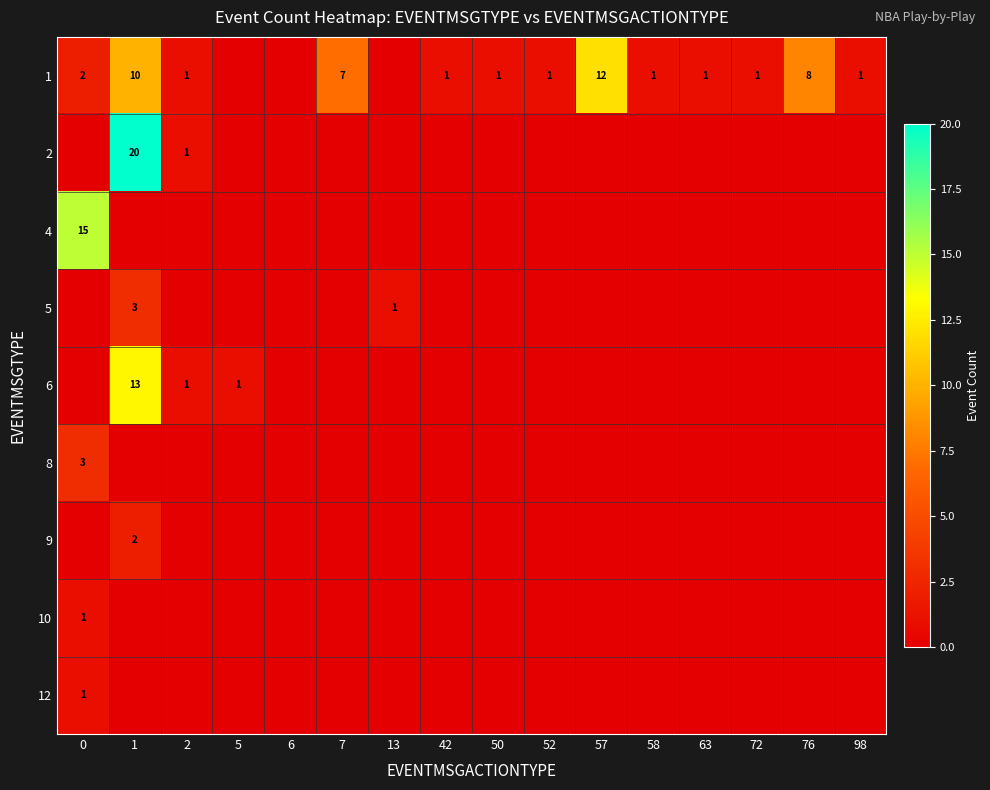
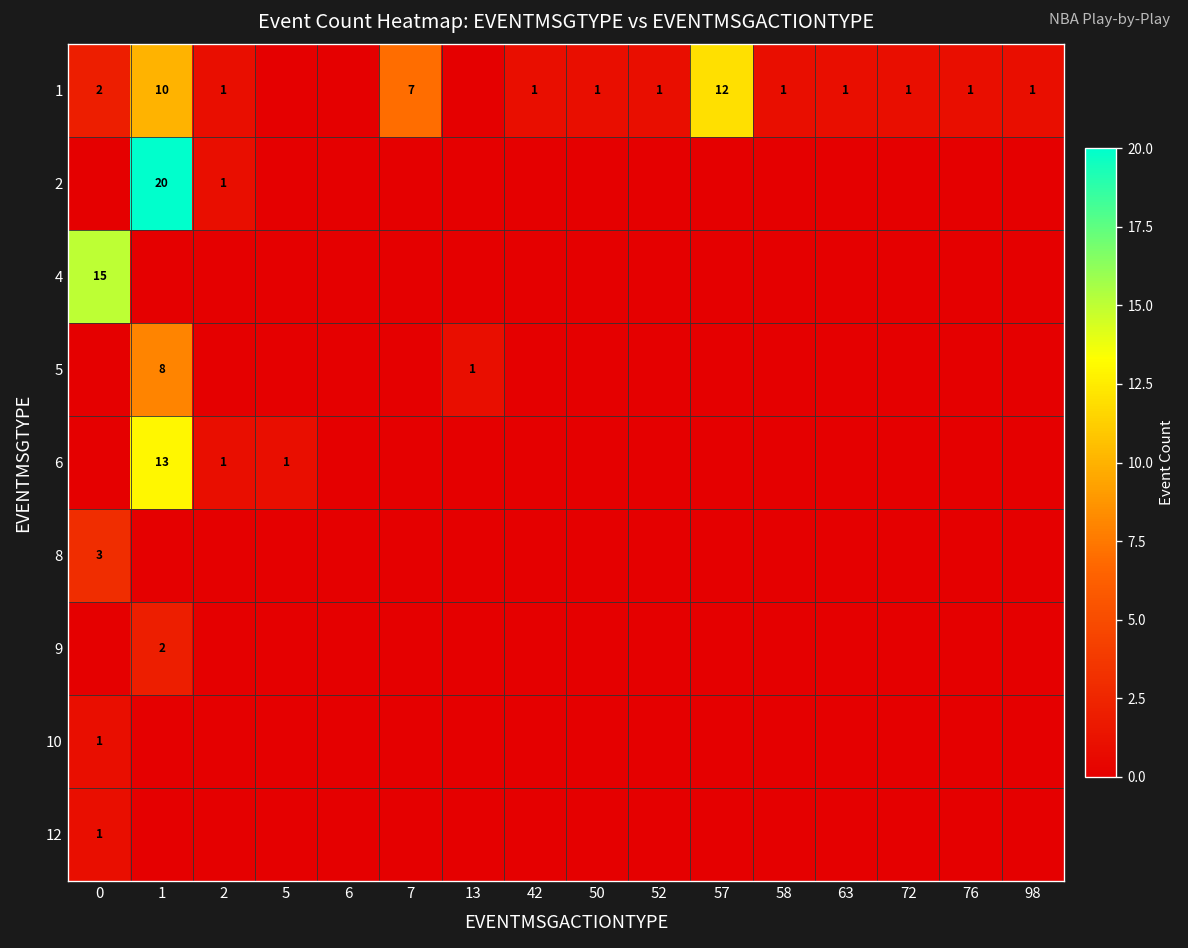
1, 76: 8 -> 1
5, 1: 3 -> 8
